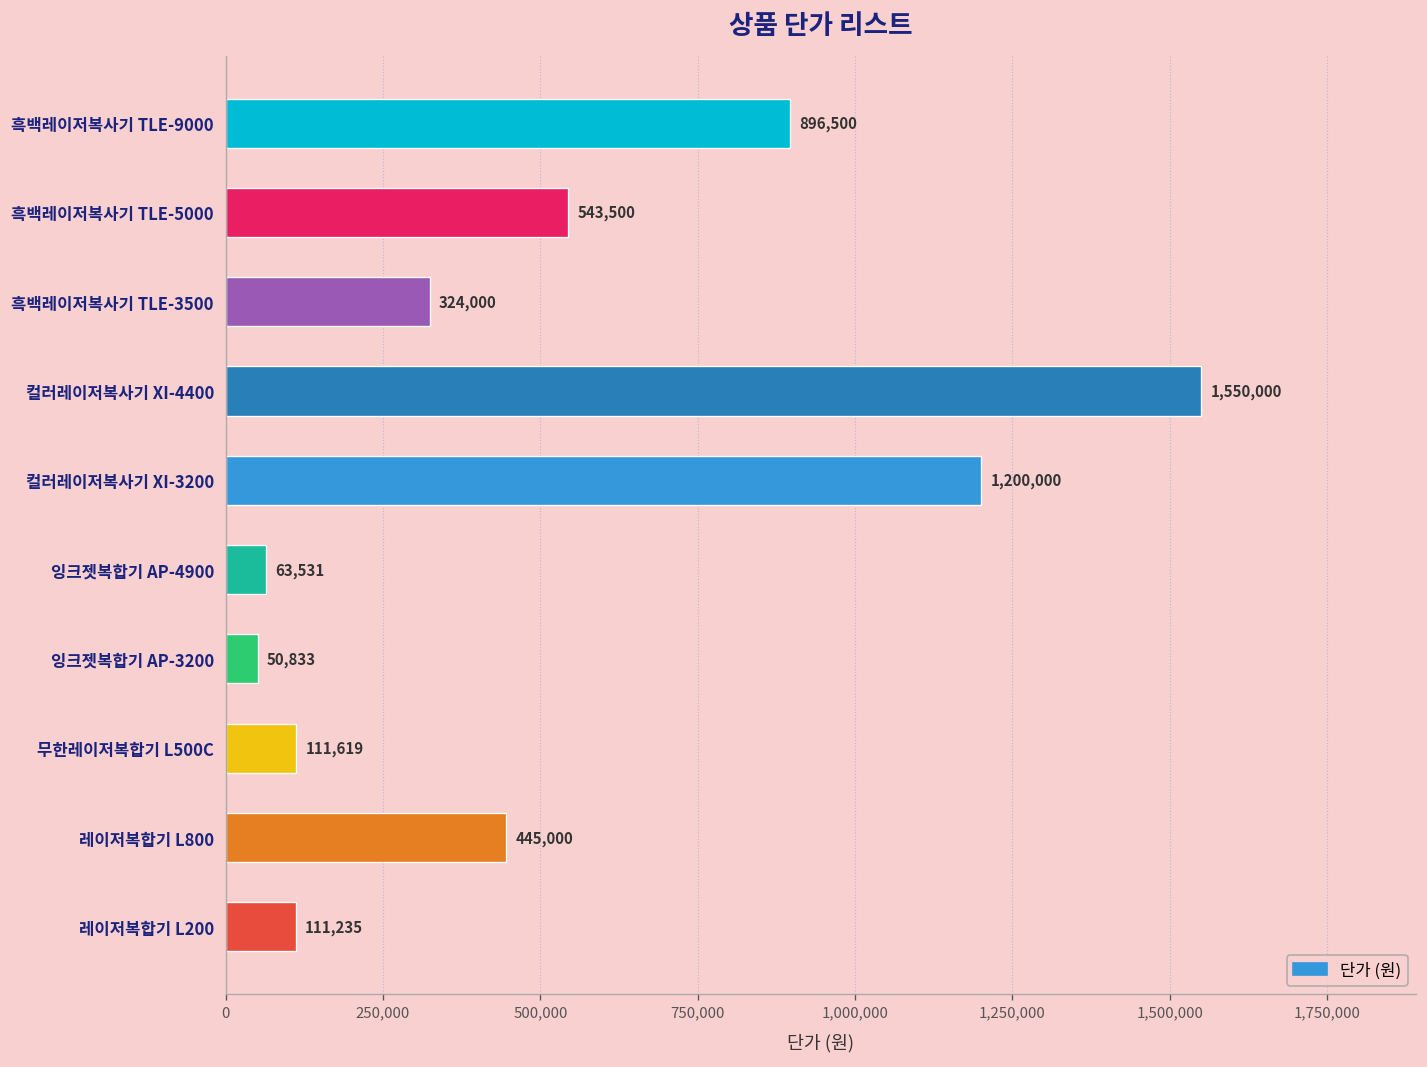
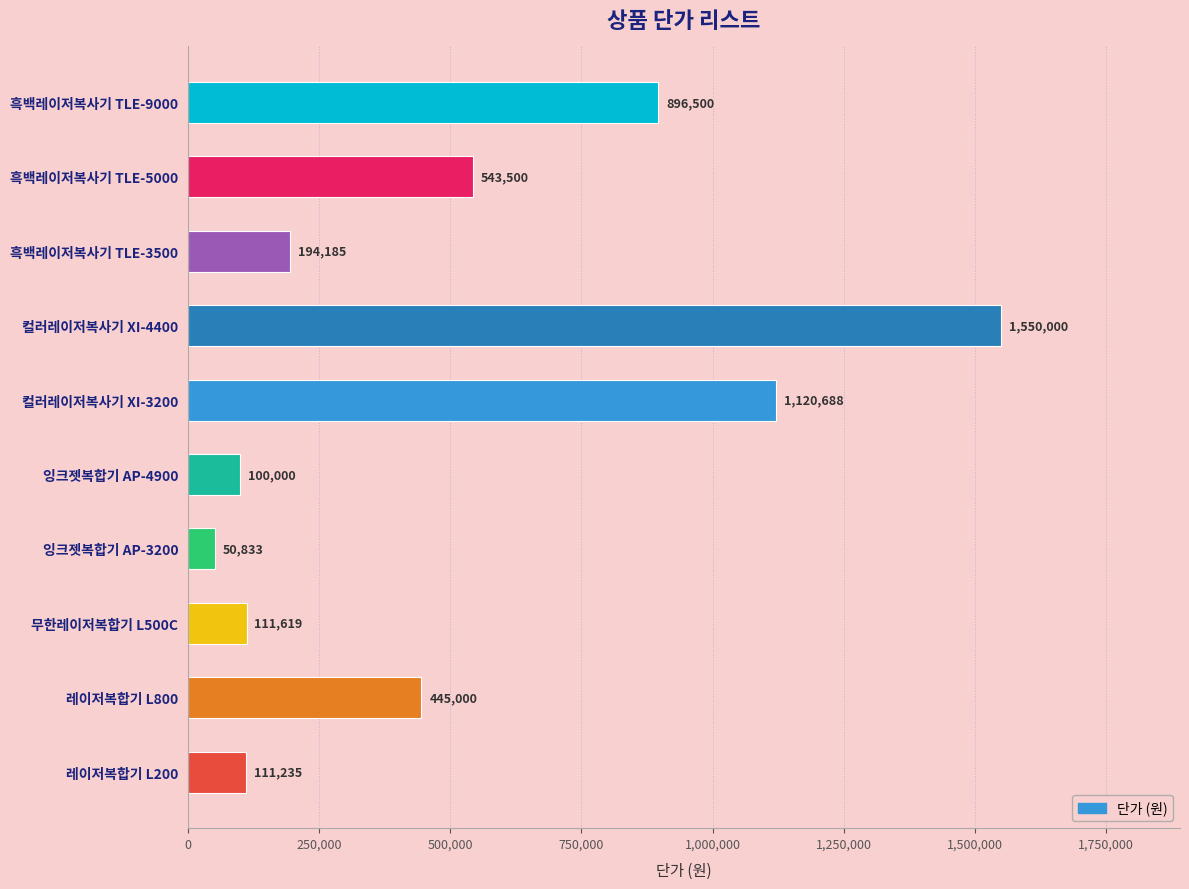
흑백레이저복사기 TLE-3500: 324,000 -> 194,185
컬러레이저복사기 XI-3200: 1,200,000 -> 1,120,688
잉크젯복합기 AP-4900: 63,531 -> 100,000
